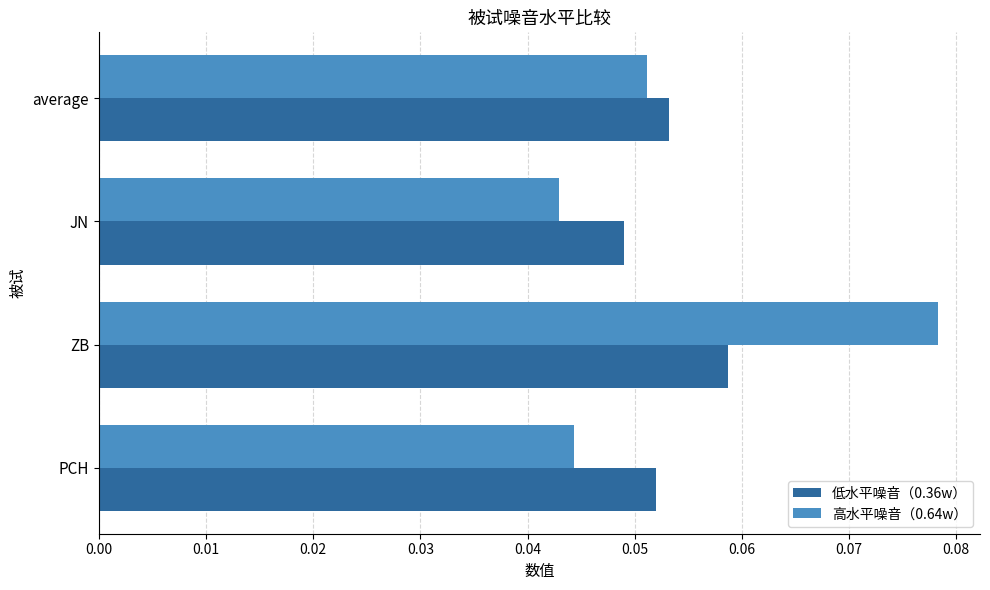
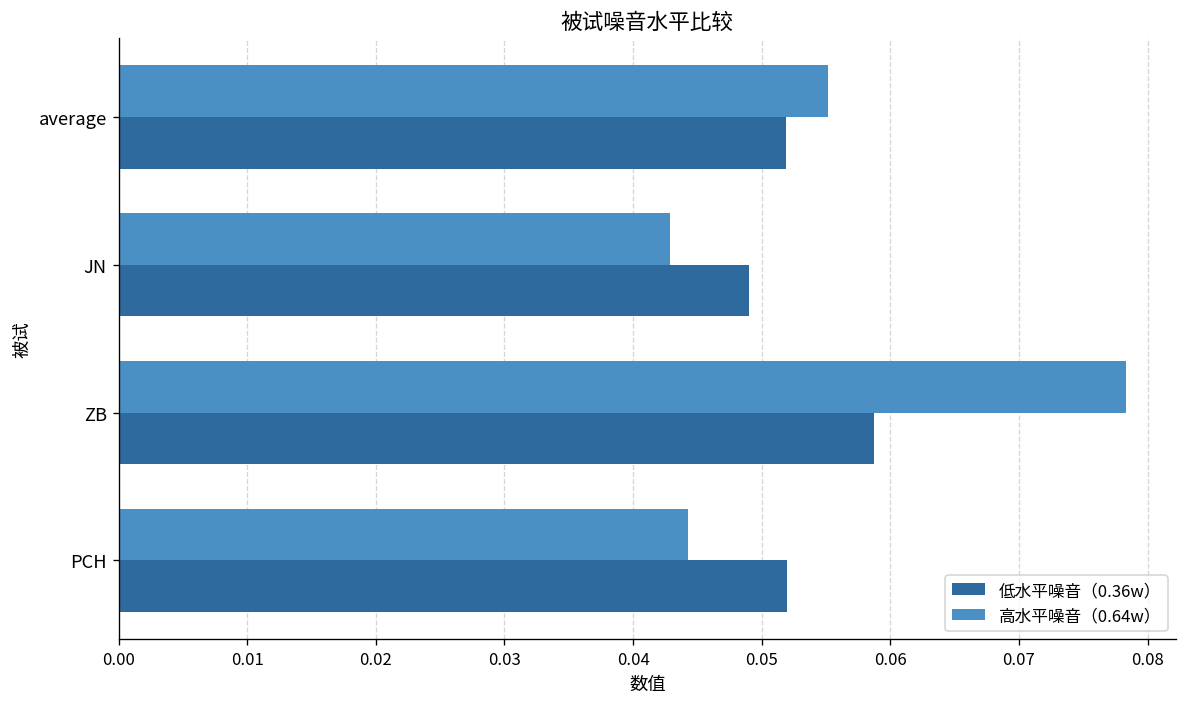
高水平噪音（0.64w）, average: 0.0512 -> 0.0552
低水平噪音（0.36w）, average: 0.0532 -> 0.0519
